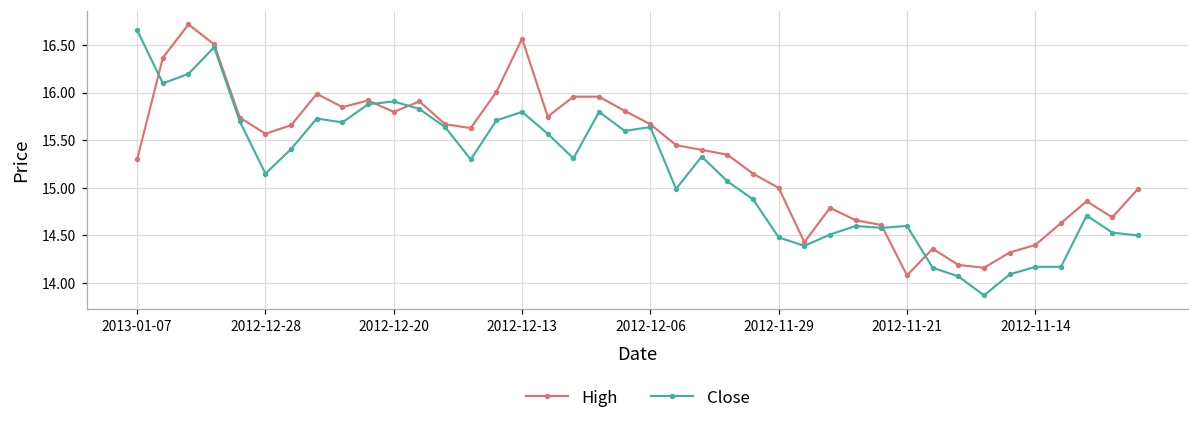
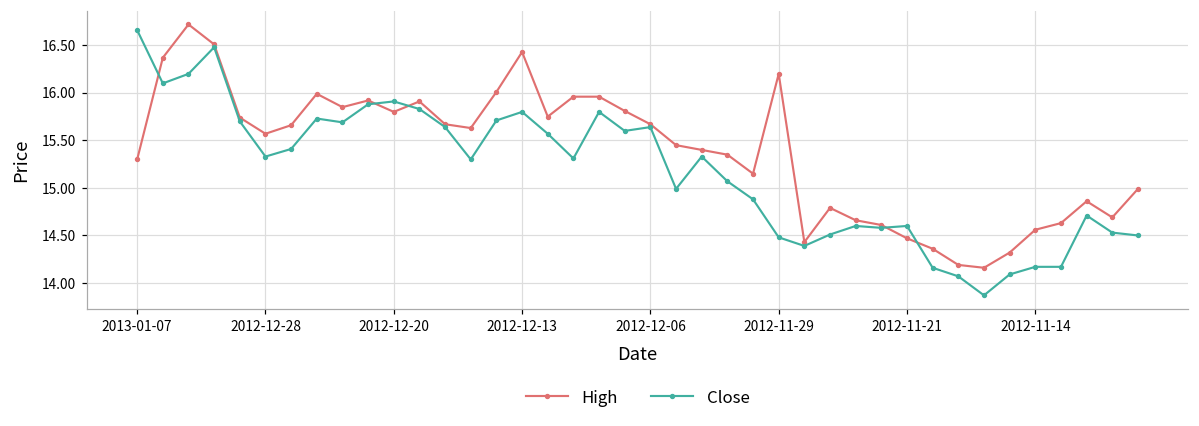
Close, 2012-12-28: 15.2 -> 15.3
High, 2012-12-13: 16.6 -> 16.4
High, 2012-11-29: 15.0 -> 16.2
High, 2012-11-21: 14.1 -> 14.5
High, 2012-11-14: 14.4 -> 14.6
